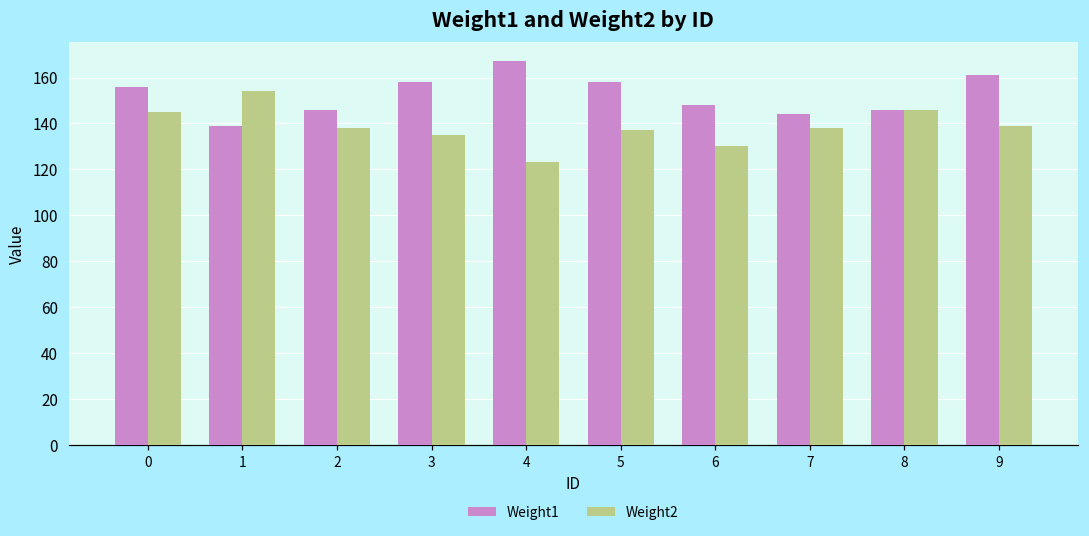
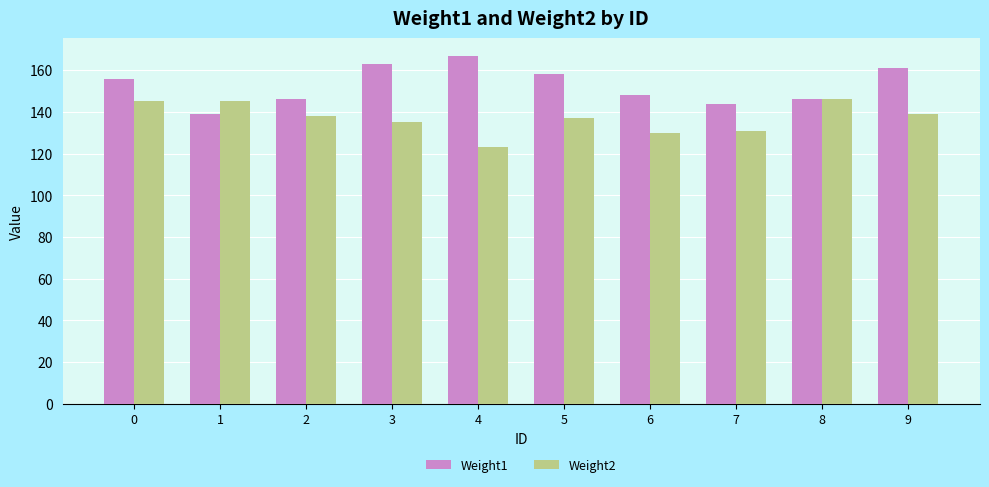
Weight2, 1: 154 -> 145
Weight1, 3: 158 -> 163
Weight2, 7: 138 -> 131
